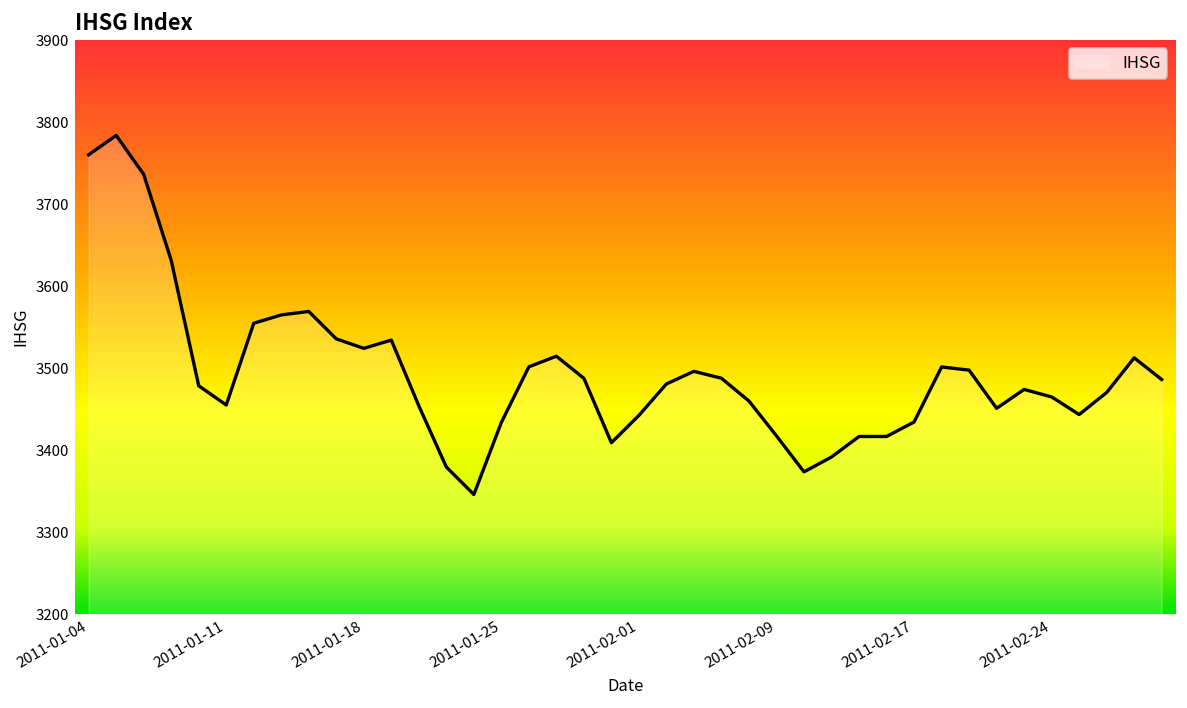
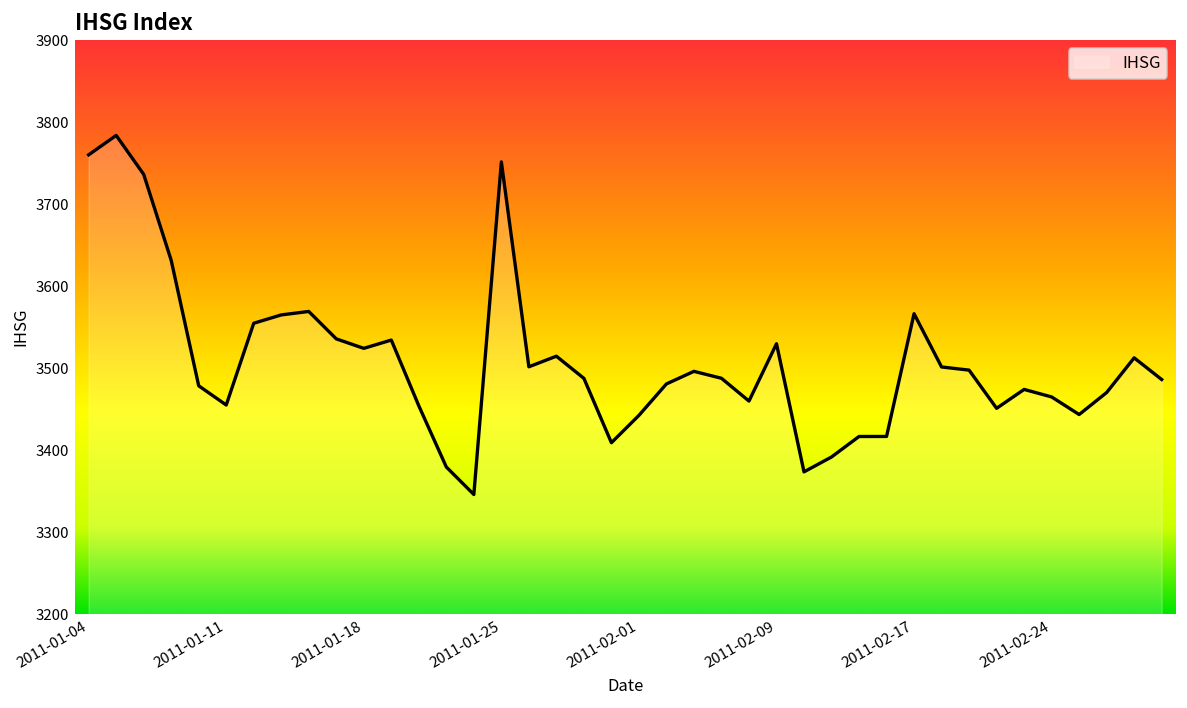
2011-01-25: 3430 -> 3750
2011-02-09: 3420 -> 3530
2011-02-17: 3430 -> 3570
